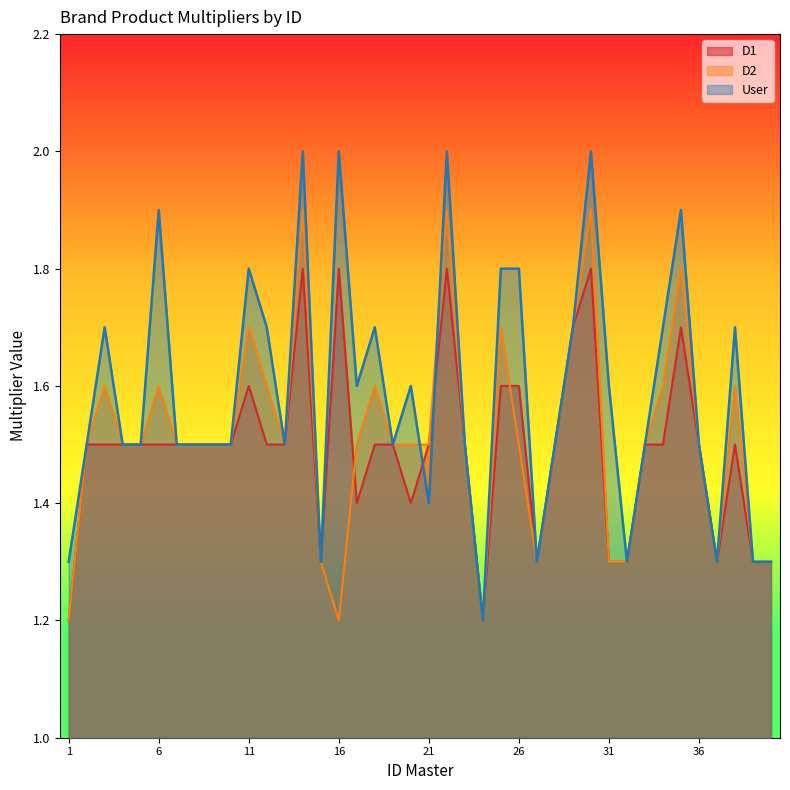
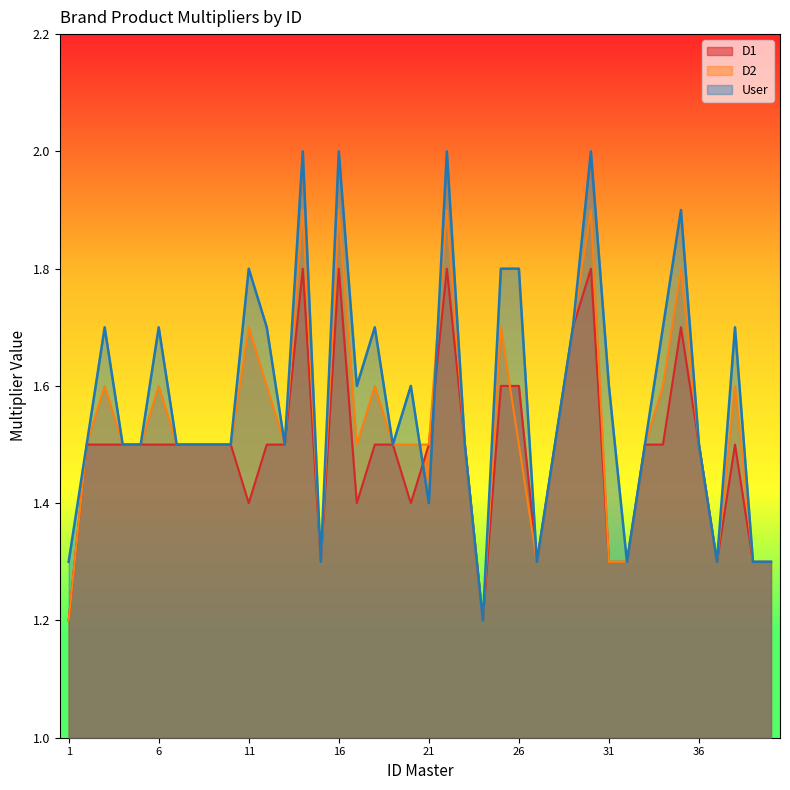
User, 6: 1.9 -> 1.7
D1, 11: 1.6 -> 1.4
D2, 16: 1.2 -> 1.9
